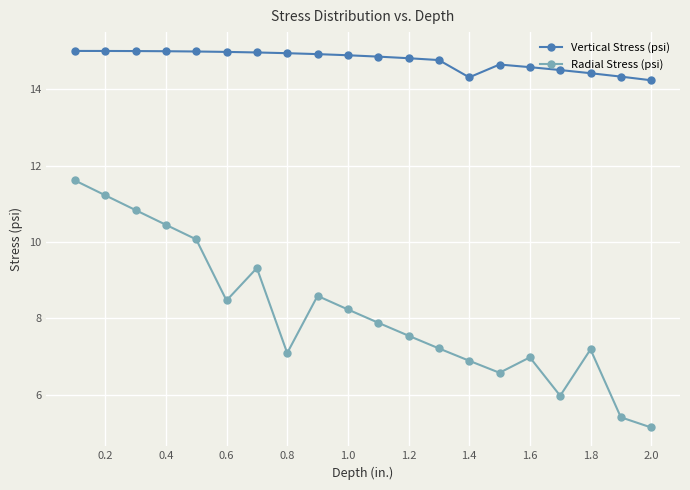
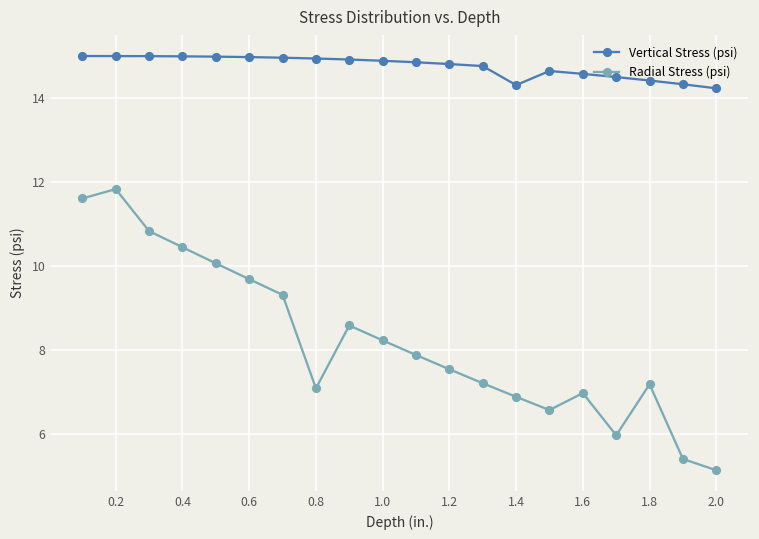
Radial Stress (psi), 0.2: 11.2 -> 11.8
Radial Stress (psi), 0.6: 8.5 -> 9.7
